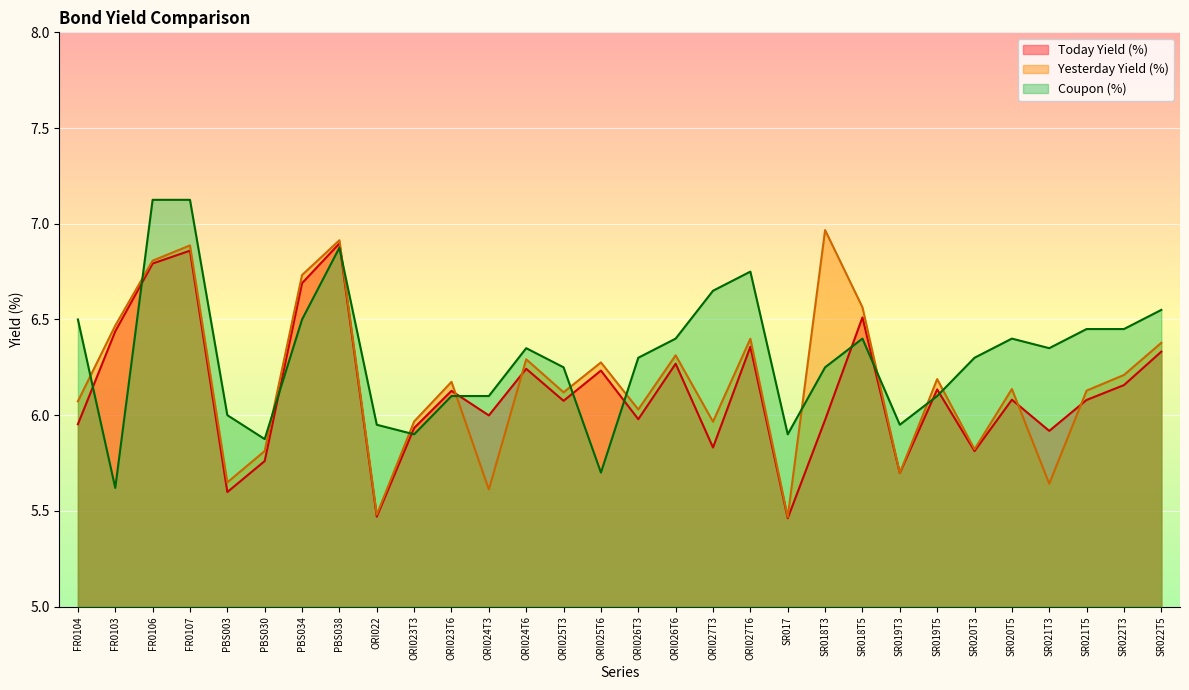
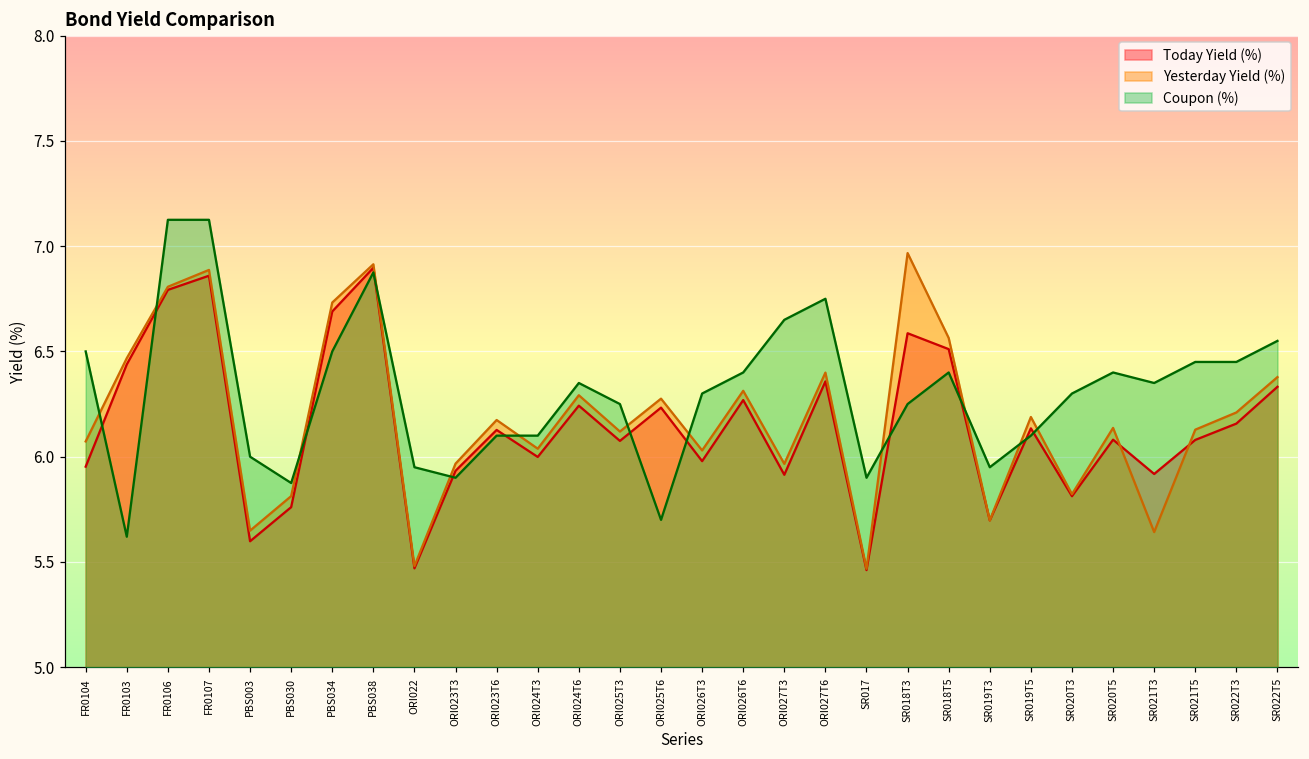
Yesterday Yield (%), ORI024T3: 5.61 -> 6.04
Today Yield (%), ORI027T3: 5.83 -> 5.91
Today Yield (%), SR018T3: 5.98 -> 6.59
